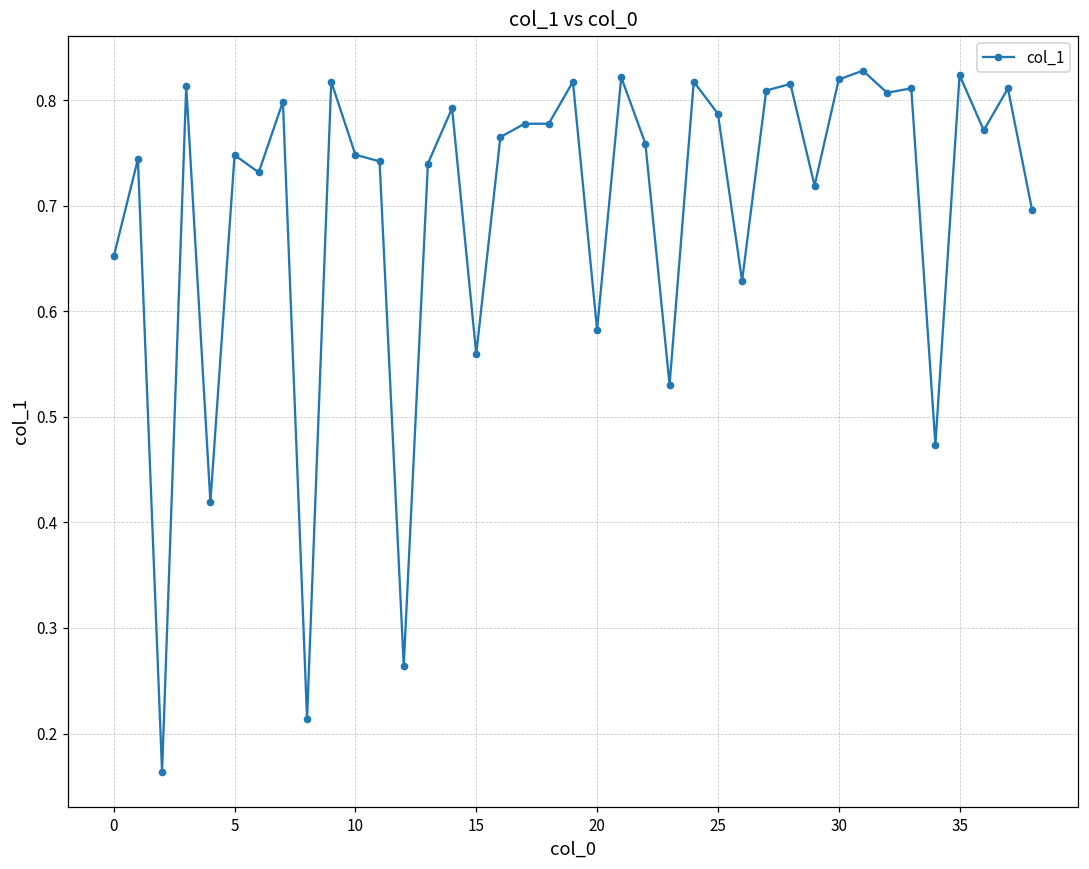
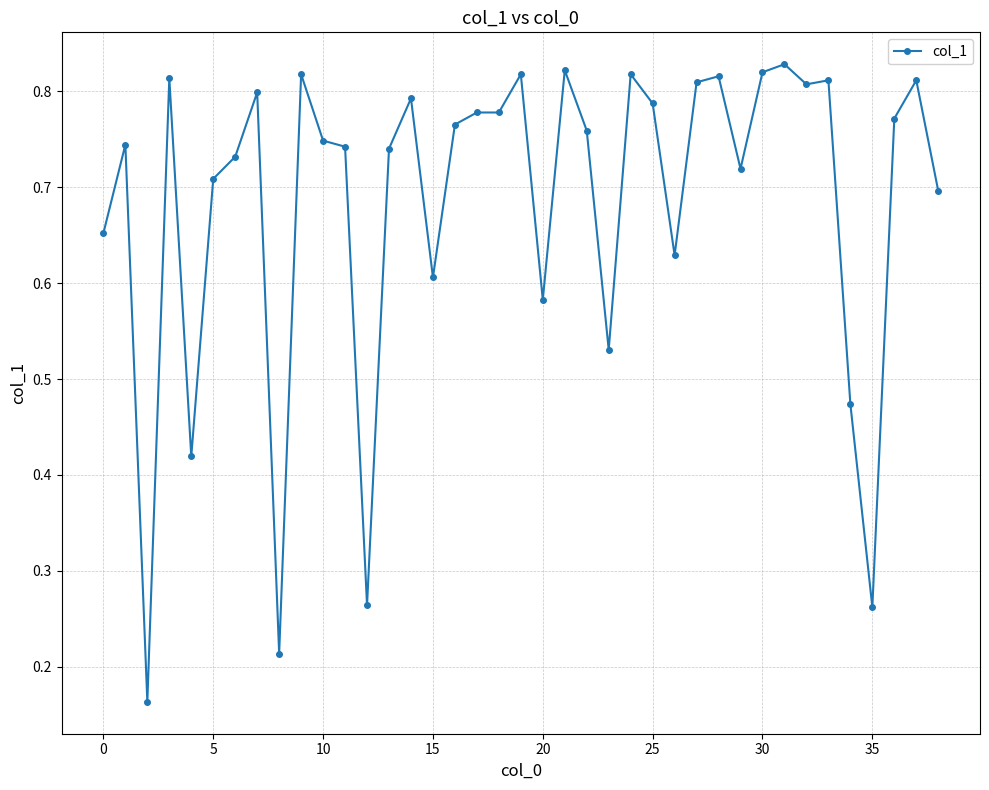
5: 0.75 -> 0.71
15: 0.56 -> 0.61
35: 0.82 -> 0.26
